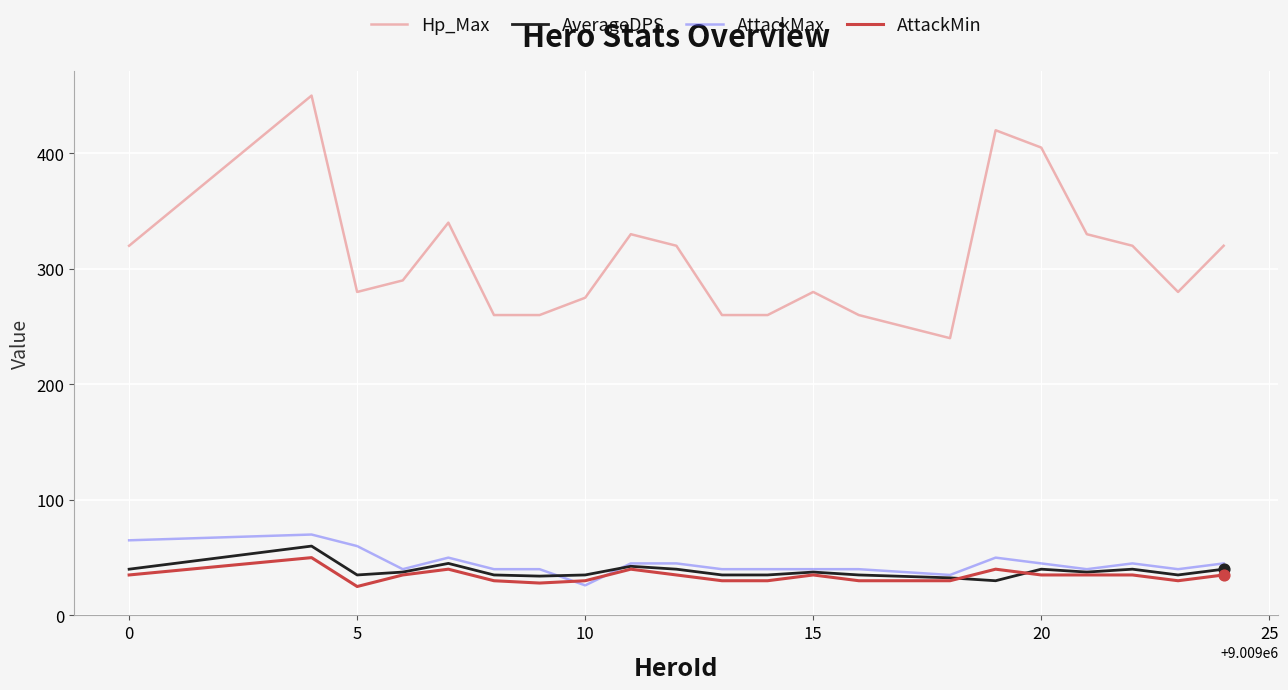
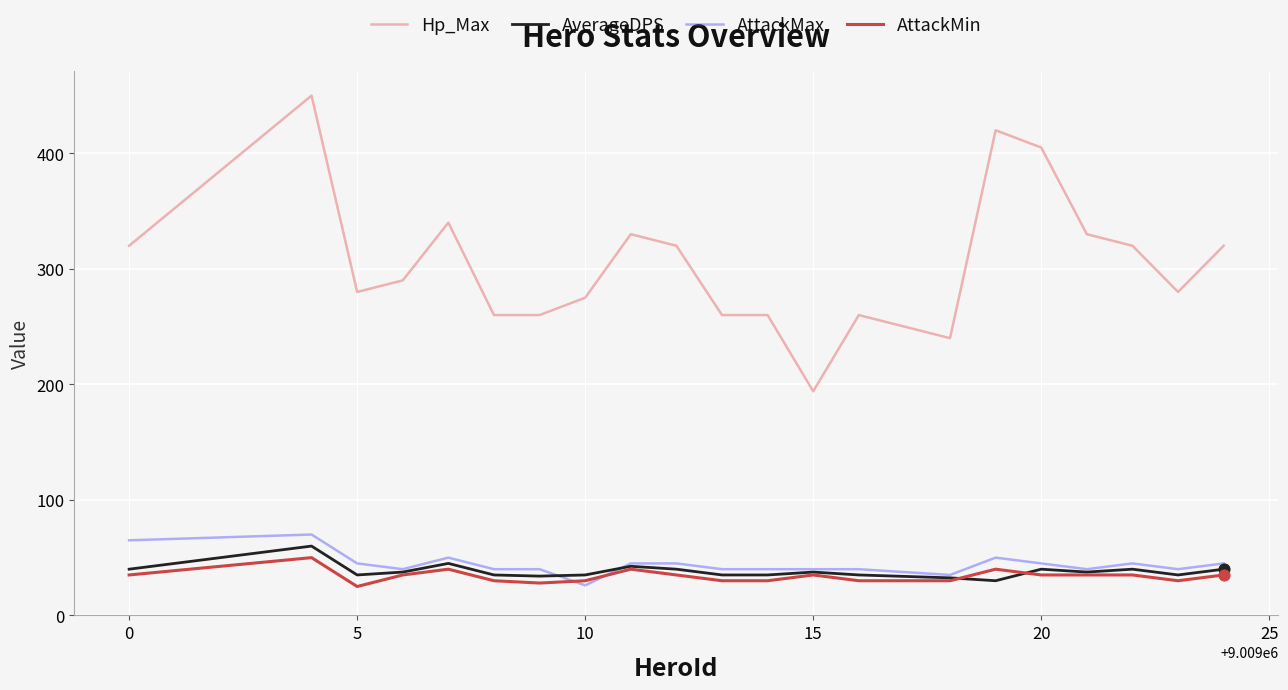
AttackMax, 5: 60 -> 45
Hp_Max, 15: 280 -> 194
